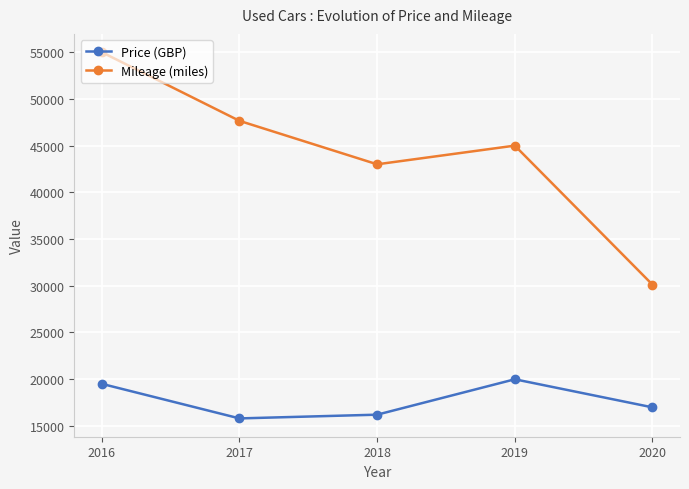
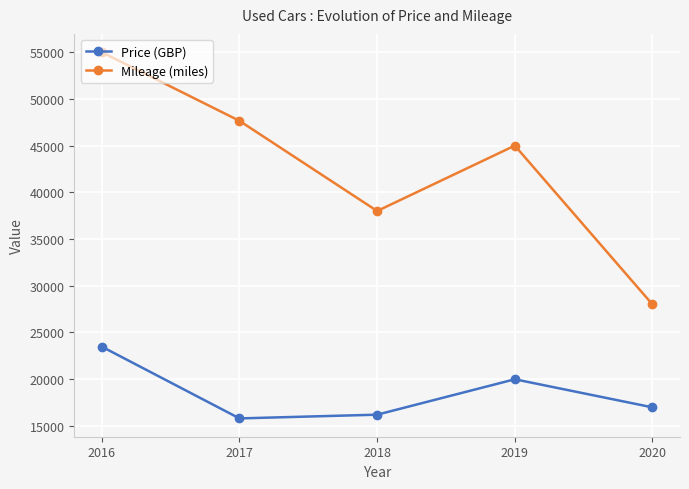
Price (GBP), 2016: 20000 -> 23000
Mileage (miles), 2018: 43000 -> 38000
Mileage (miles), 2020: 30000 -> 28000
